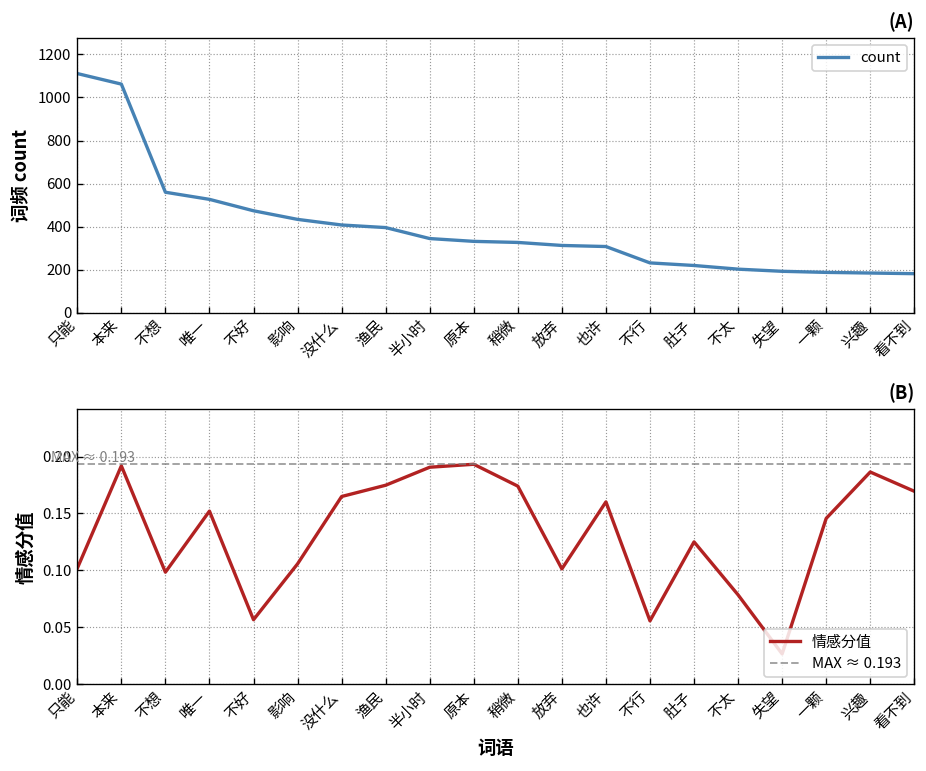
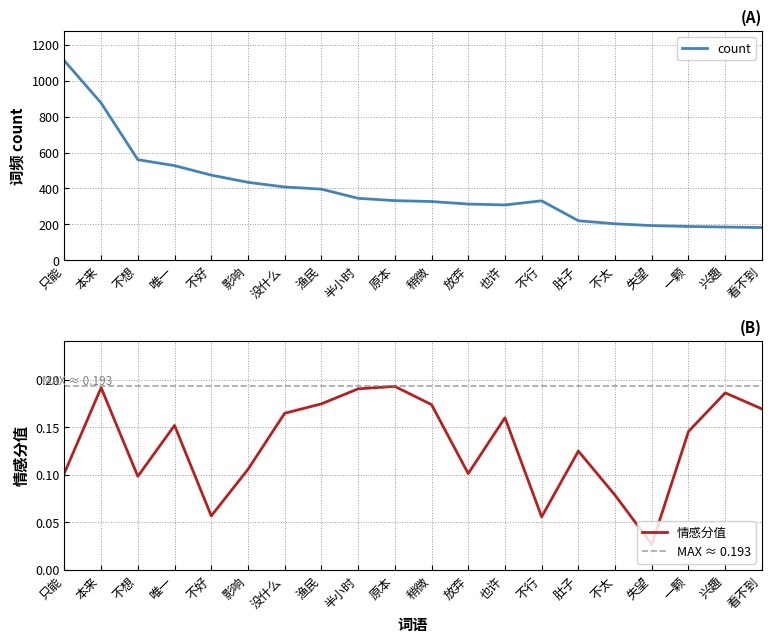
(A), 本来: 1060 -> 880
(A), 不行: 230 -> 330
